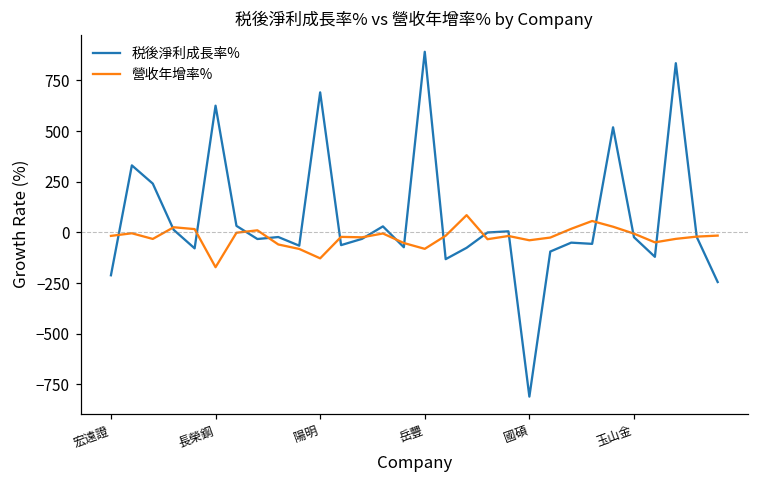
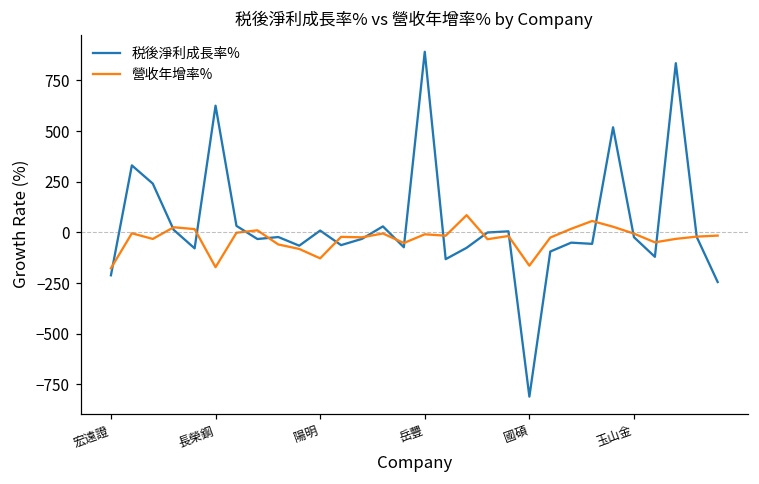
營收年增率%, 宏遠證: -20 -> -180
税後淨利成長率%, 陽明: 690 -> 10
營收年增率%, 岳豐: -80 -> -10
營收年增率%, 國碩: -40 -> -160
